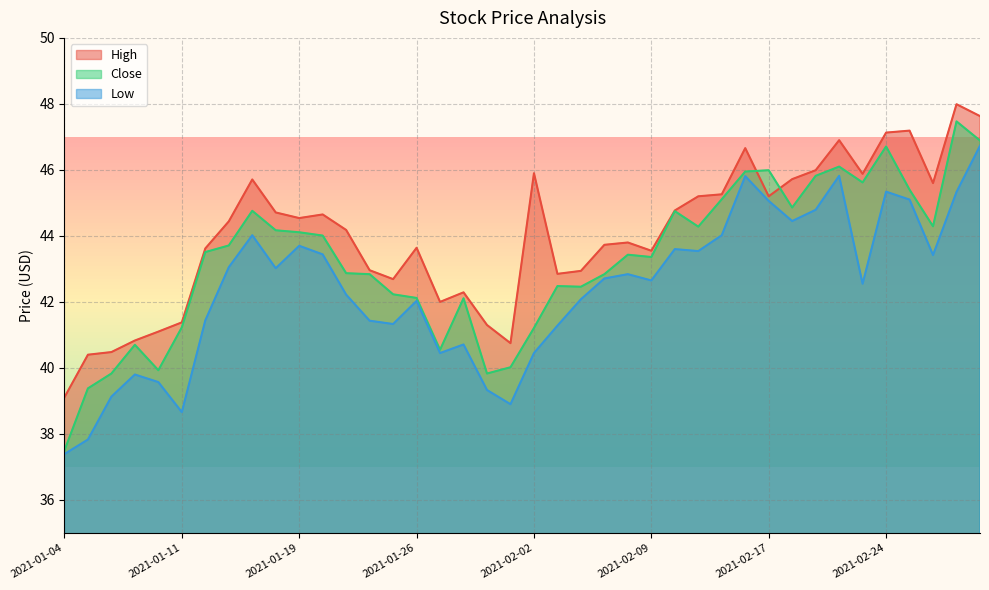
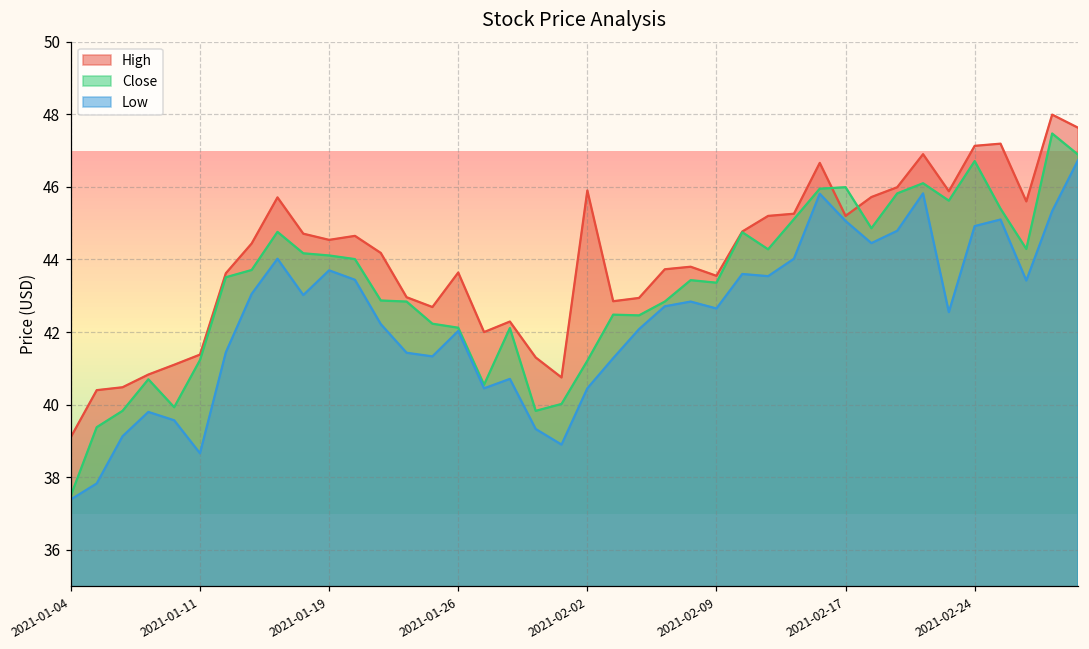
Low, 2021-02-24: 45.3 -> 44.9
